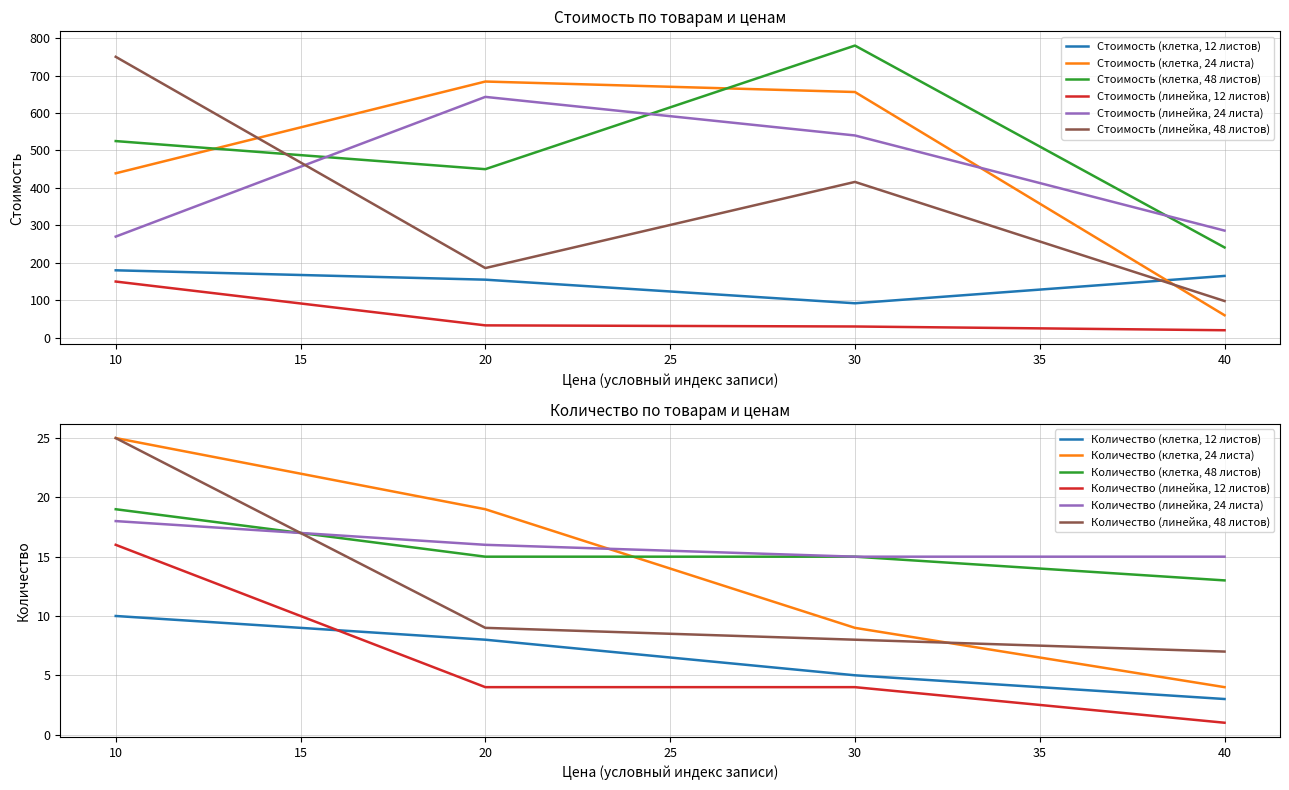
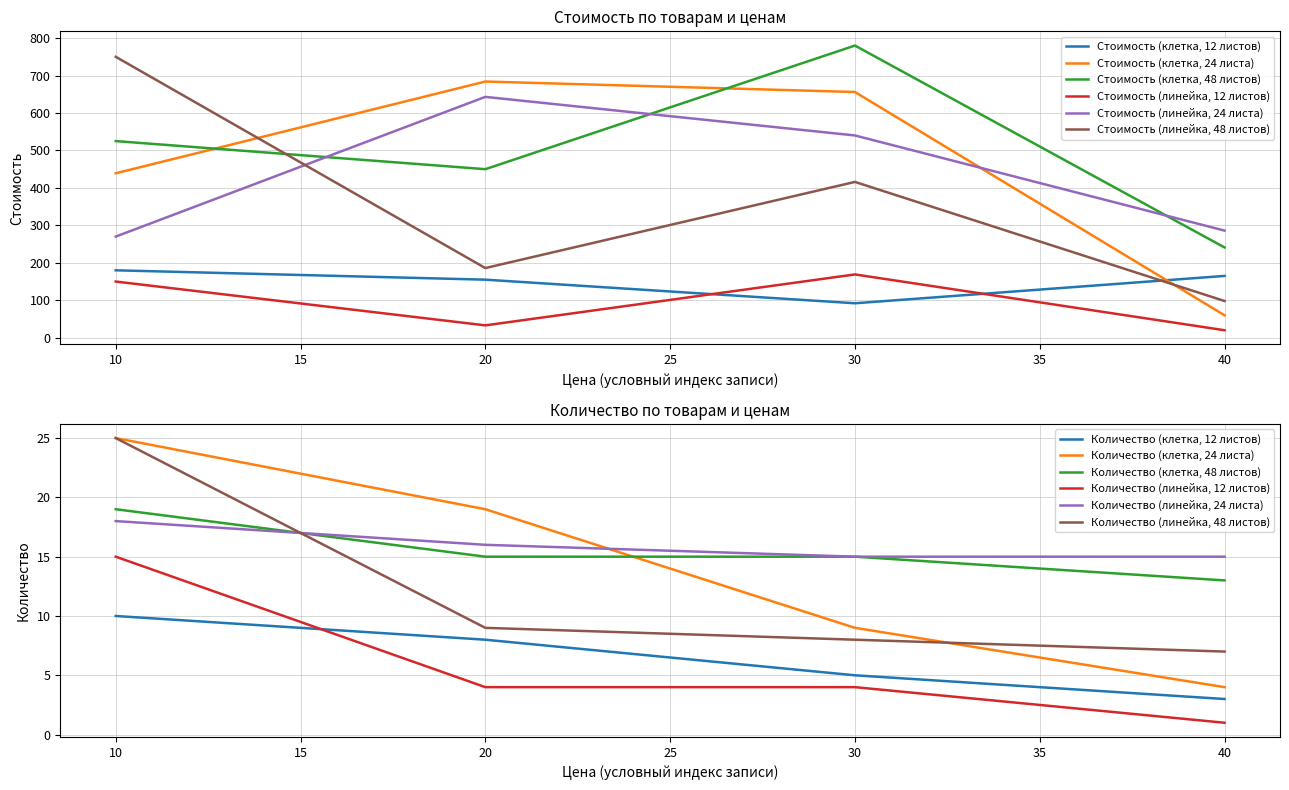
Стоимость по товарам и ценам, Стоимость (линейка, 12 листов), 30: 30 -> 170
Количество по товарам и ценам, Количество (линейка, 12 листов), 10: 16 -> 15
